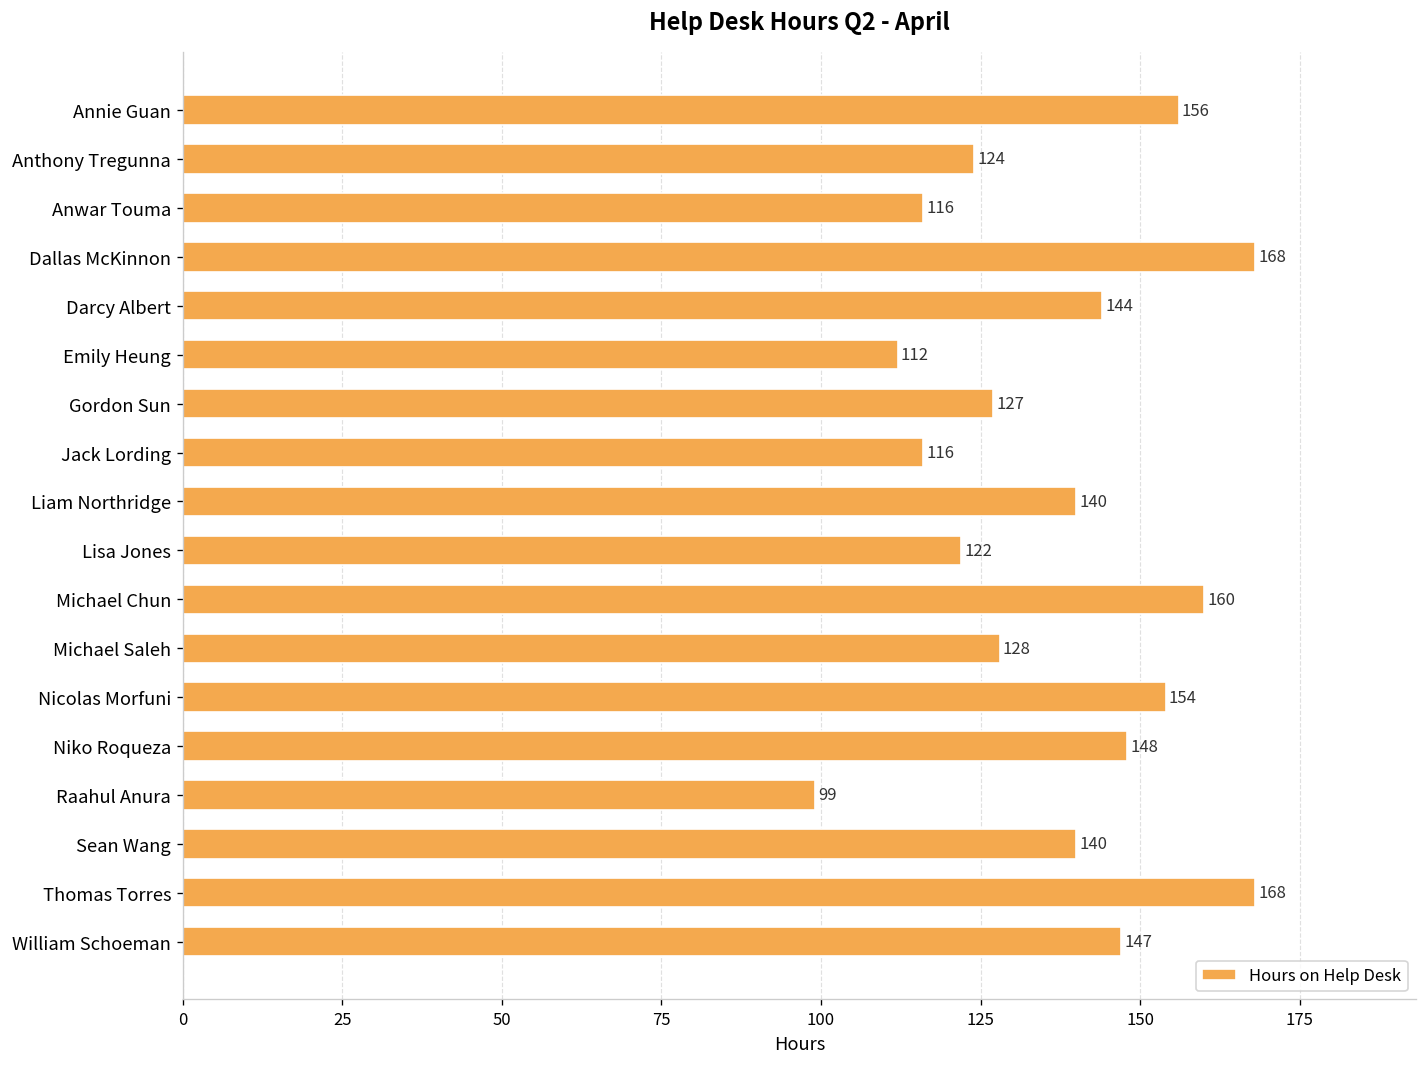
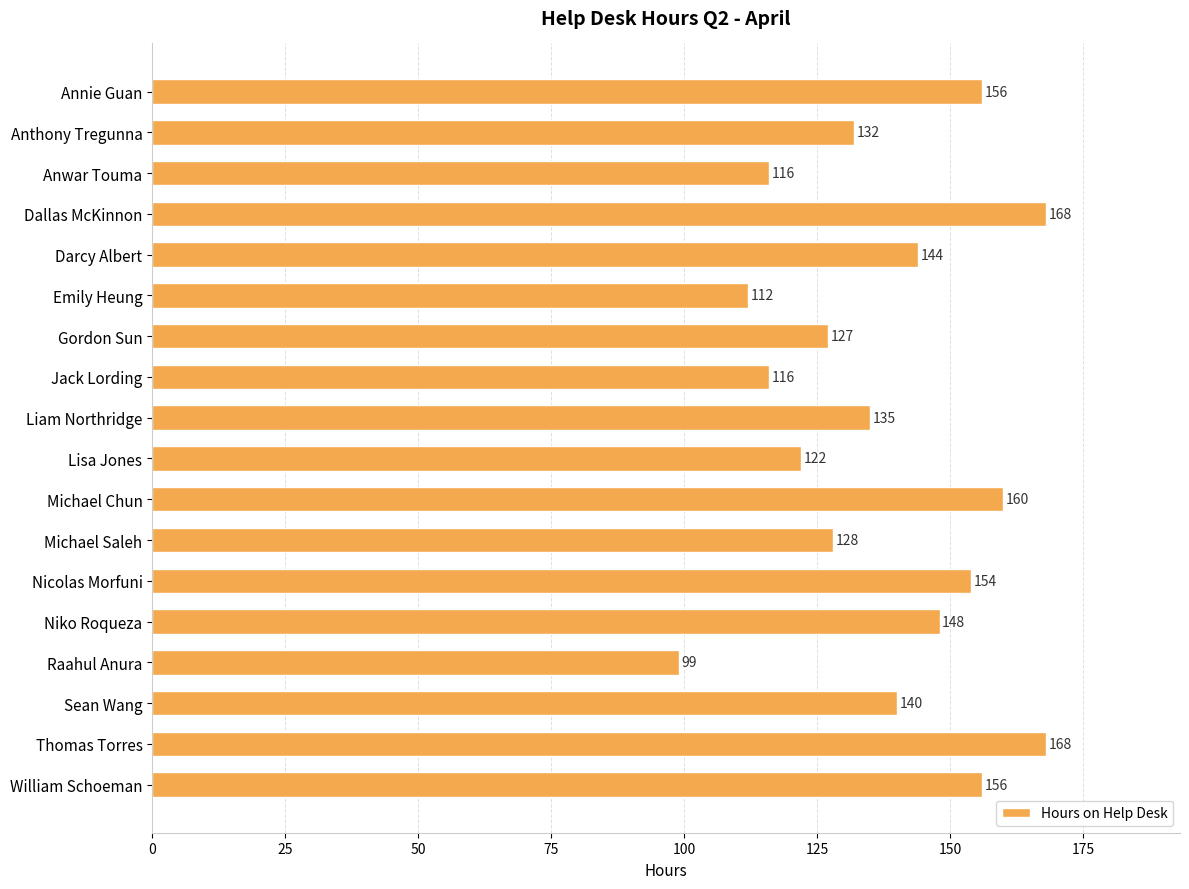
Anthony Tregunna: 124 -> 132
Liam Northridge: 140 -> 135
William Schoeman: 147 -> 156
